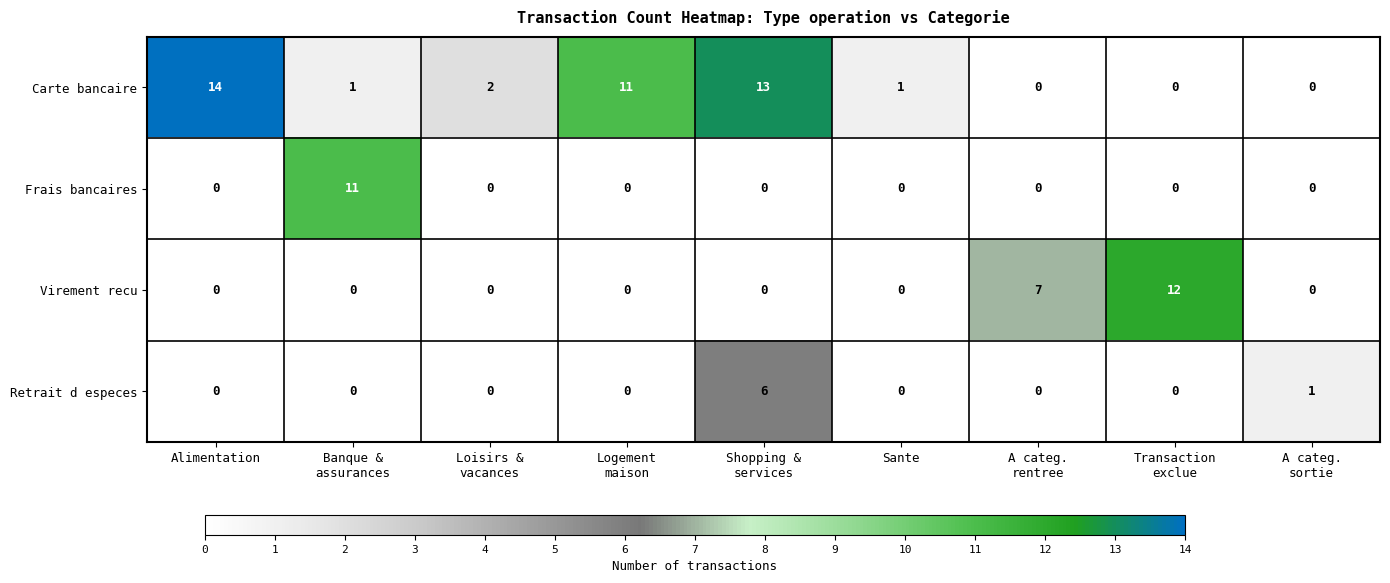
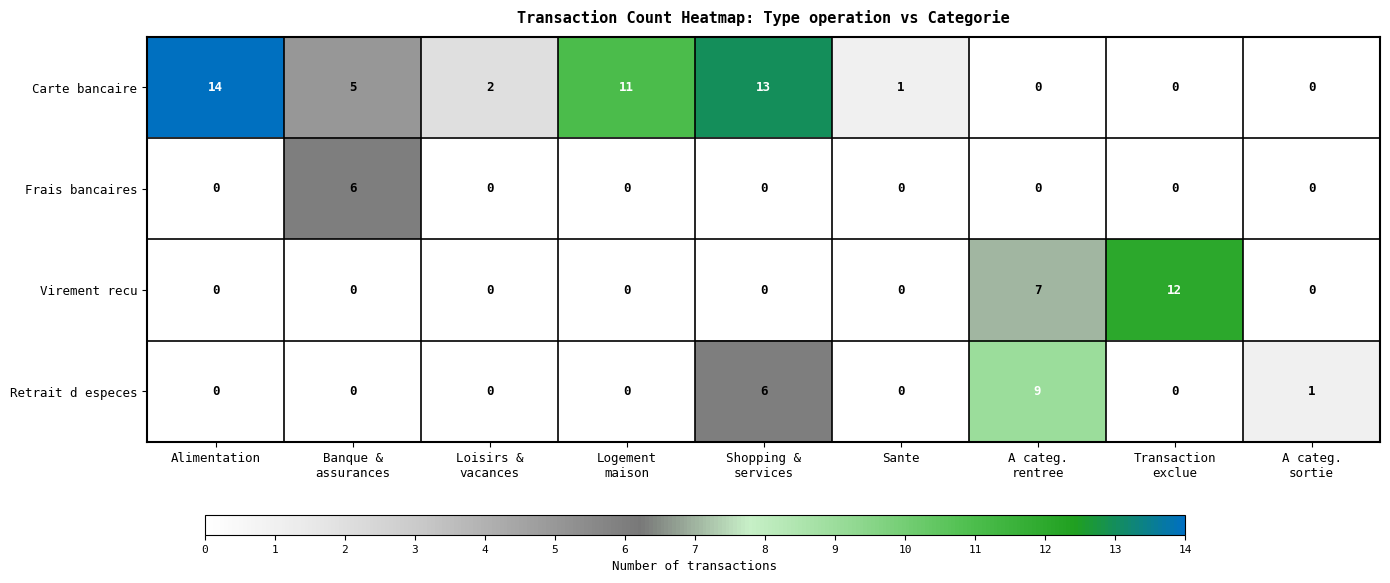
Carte bancaire, Banque & assurances: 1 -> 5
Frais bancaires, Banque & assurances: 11 -> 6
Retrait d especes, A categ. rentree: 0 -> 9
